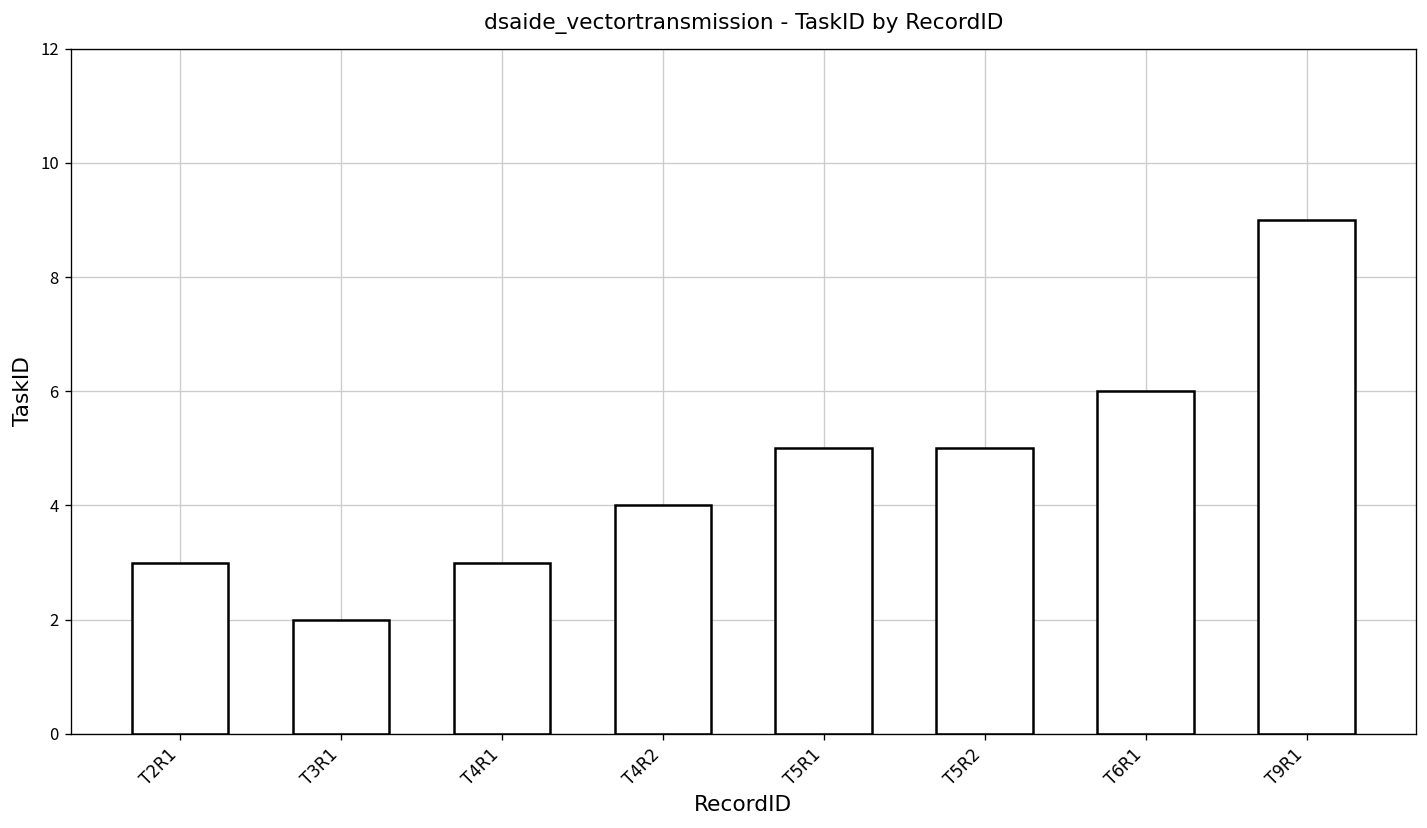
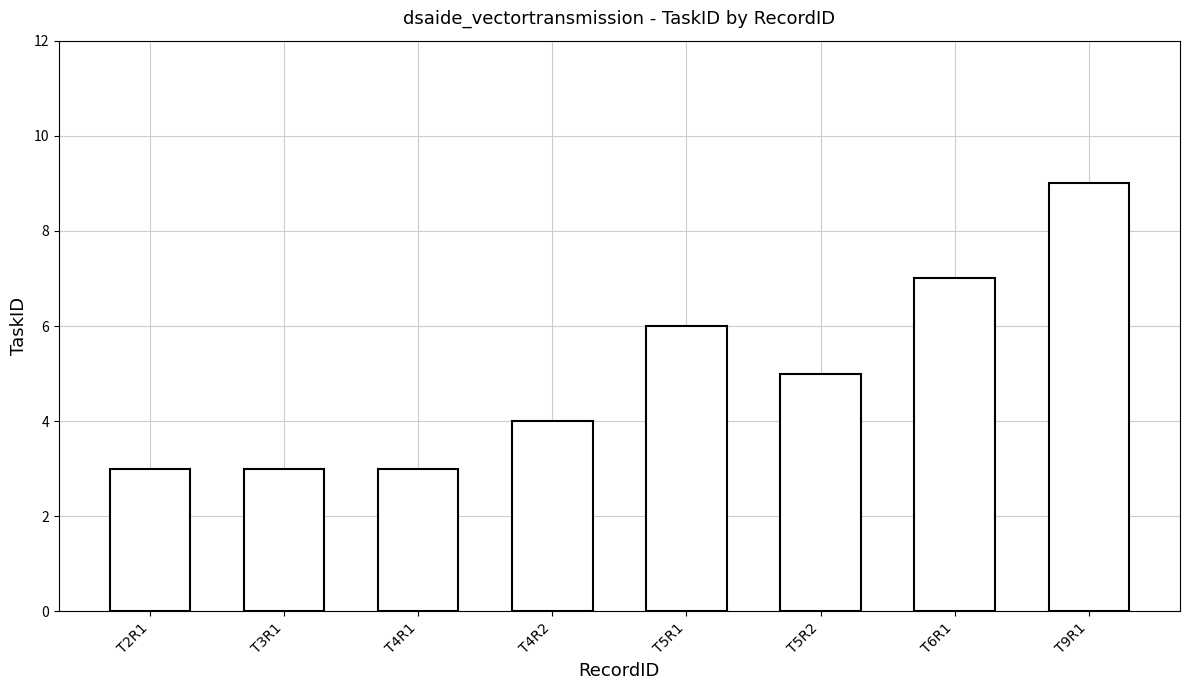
T3R1: 2 -> 3
T5R1: 5 -> 6
T6R1: 6 -> 7
